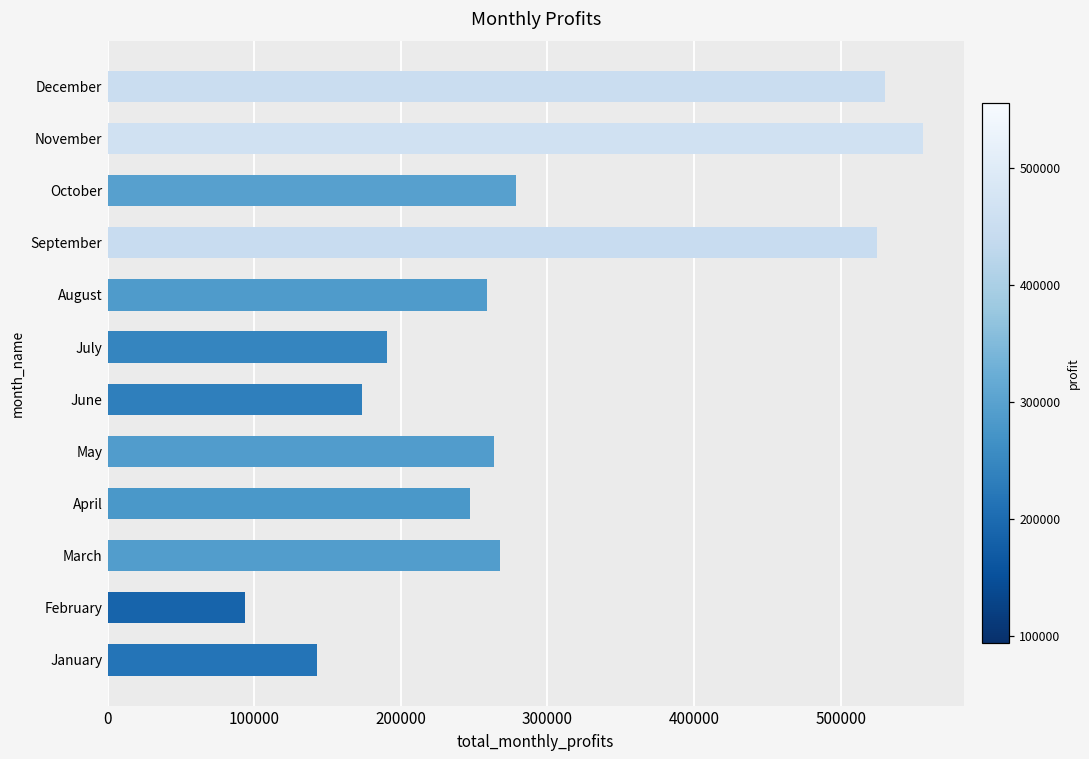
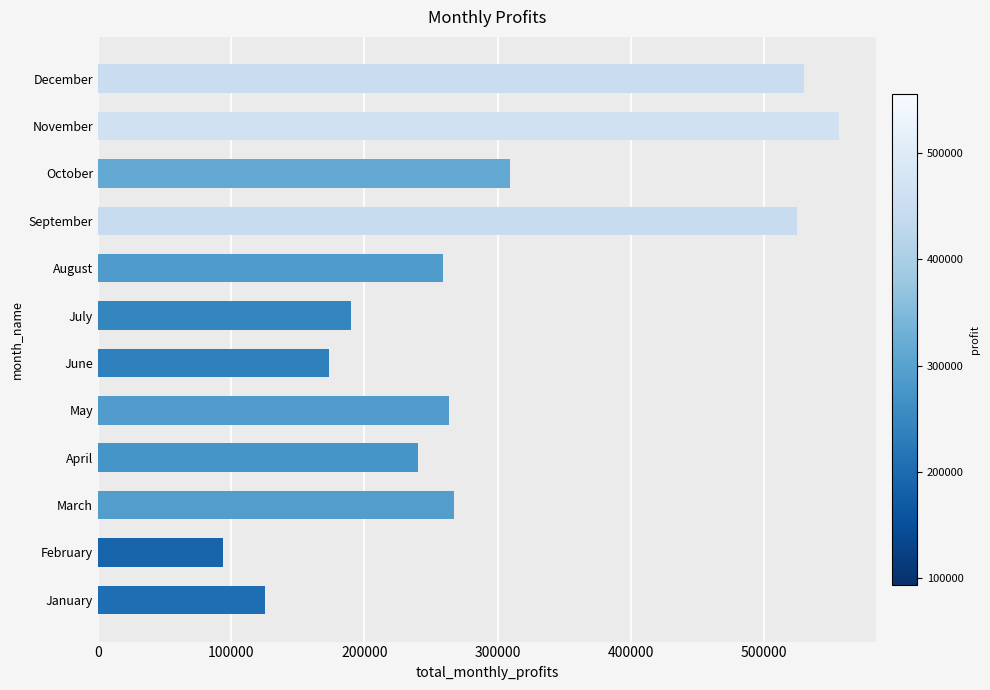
October: 279000 -> 309000
April: 247000 -> 240000
January: 143000 -> 126000
